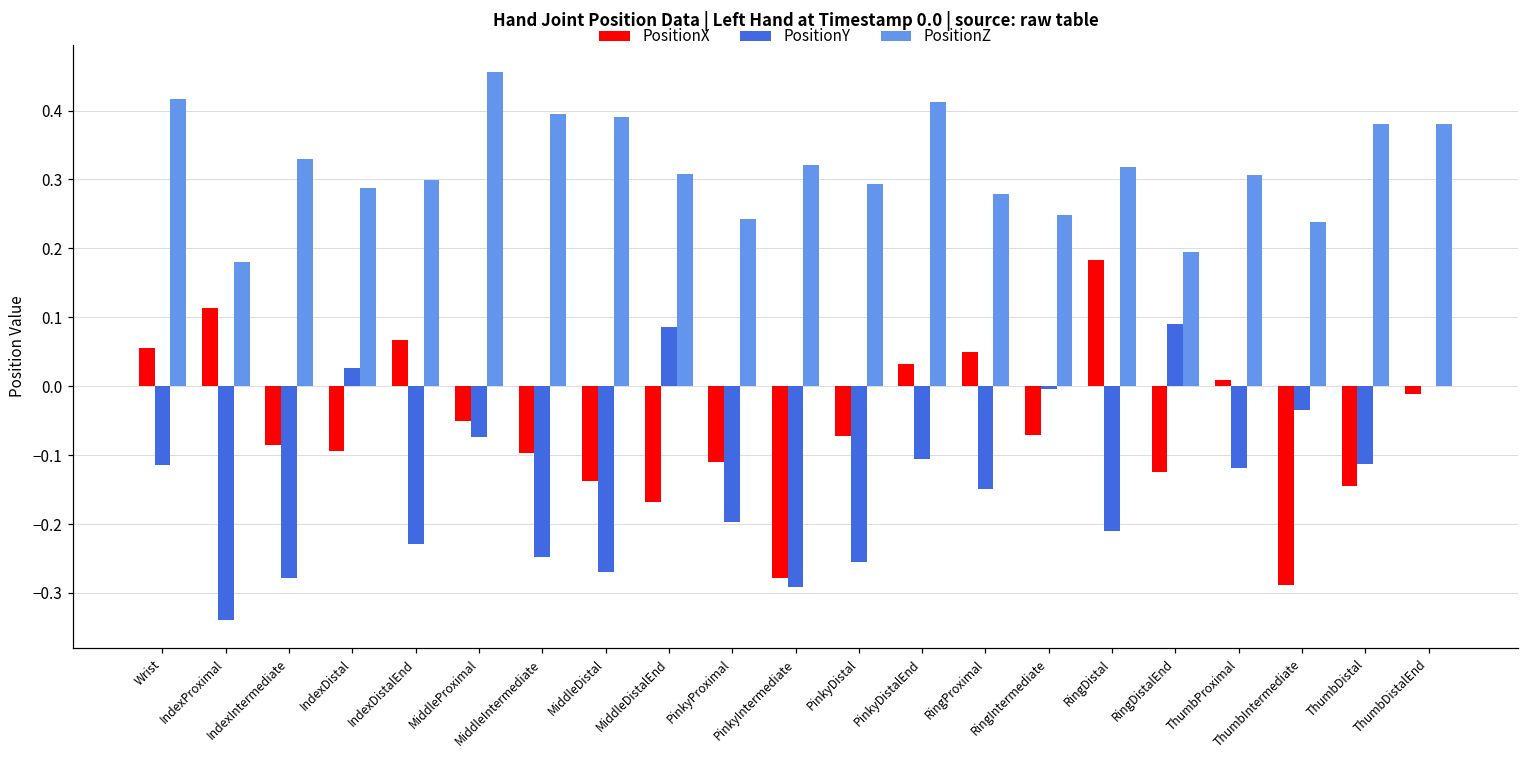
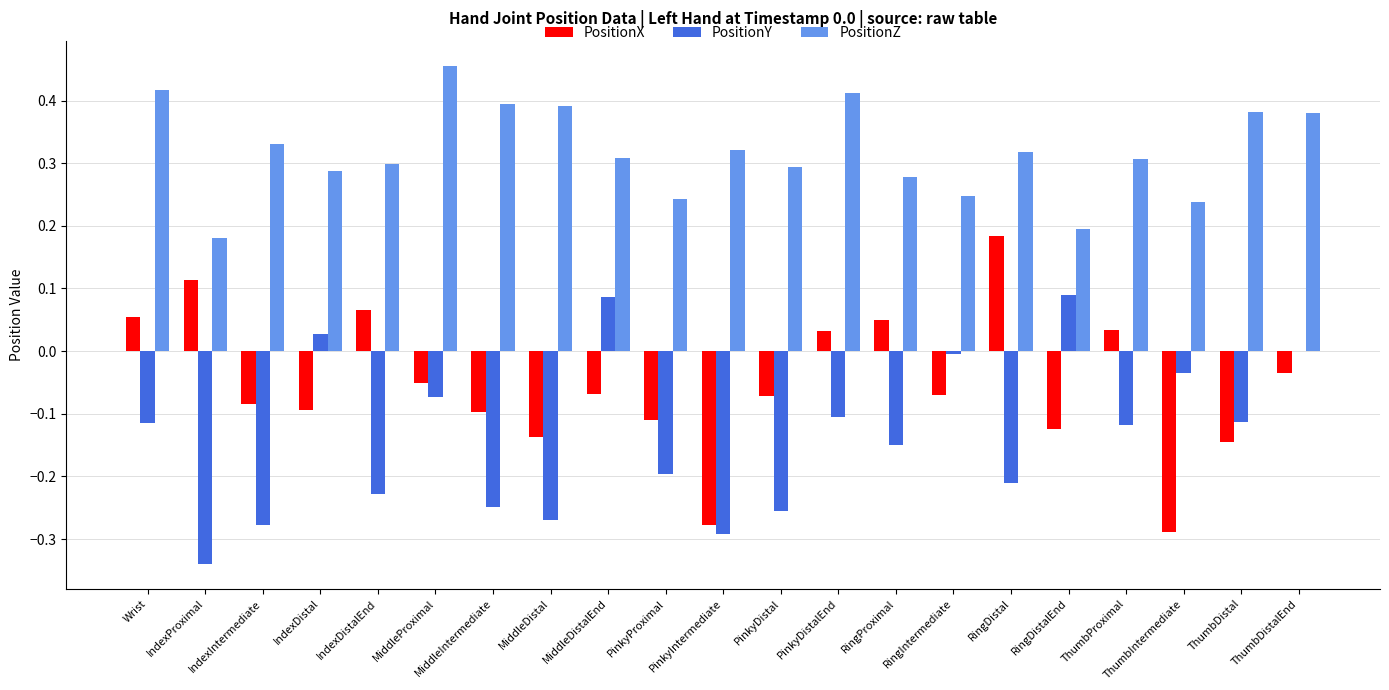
PositionX, MiddleDistalEnd: -0.17 -> -0.07
PositionX, ThumbProximal: 0.01 -> 0.03
PositionX, ThumbDistalEnd: -0.01 -> -0.04
